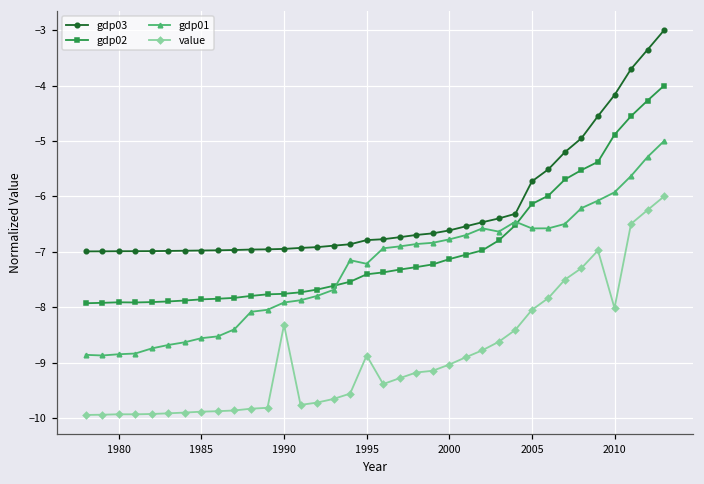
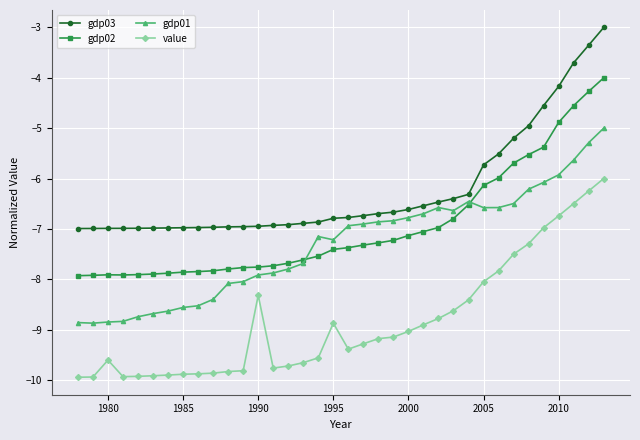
value, 1980: -9.9 -> -9.6
value, 2010: -8.0 -> -6.7
